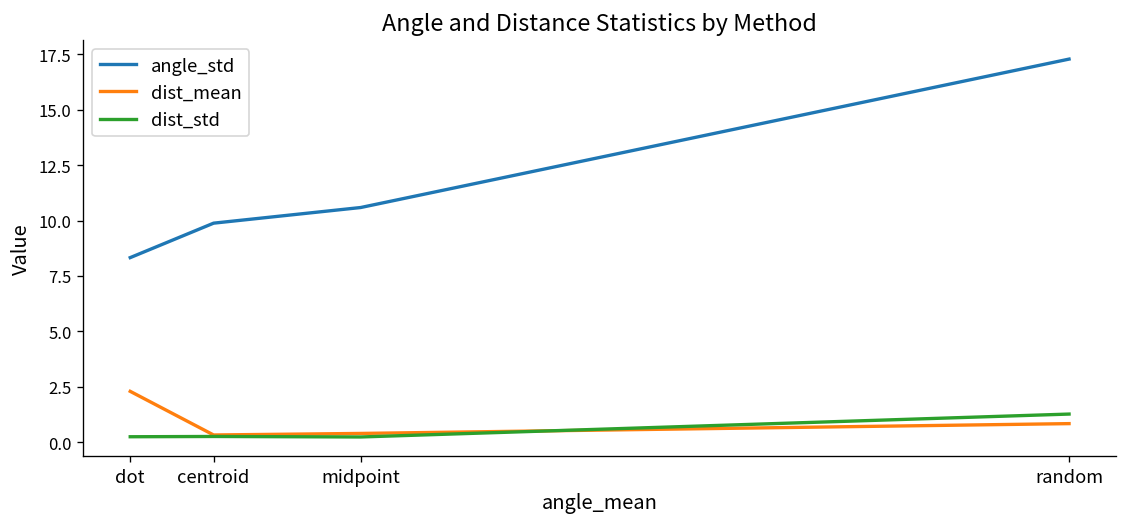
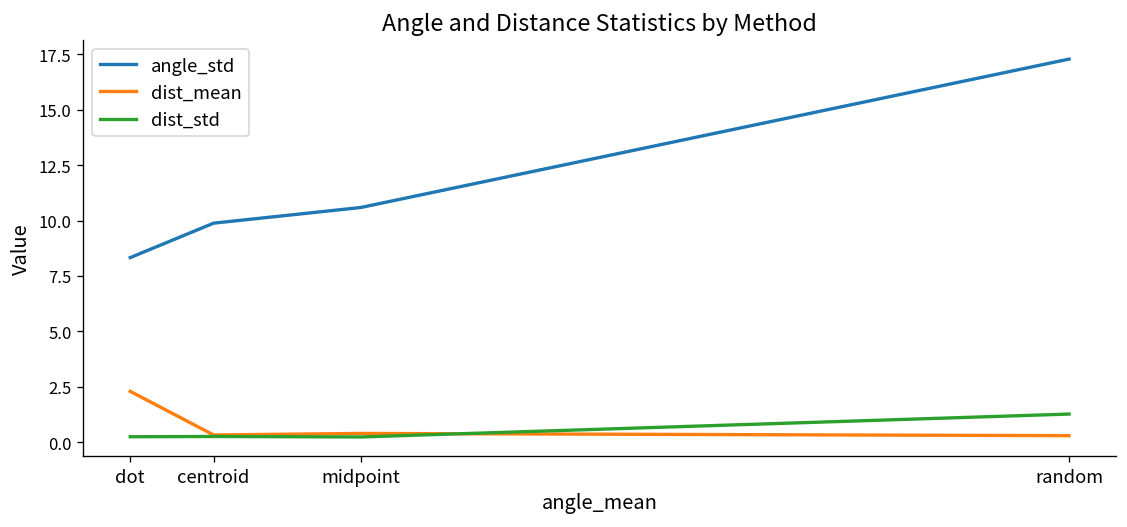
dist_mean, random: 0.8 -> 0.3
